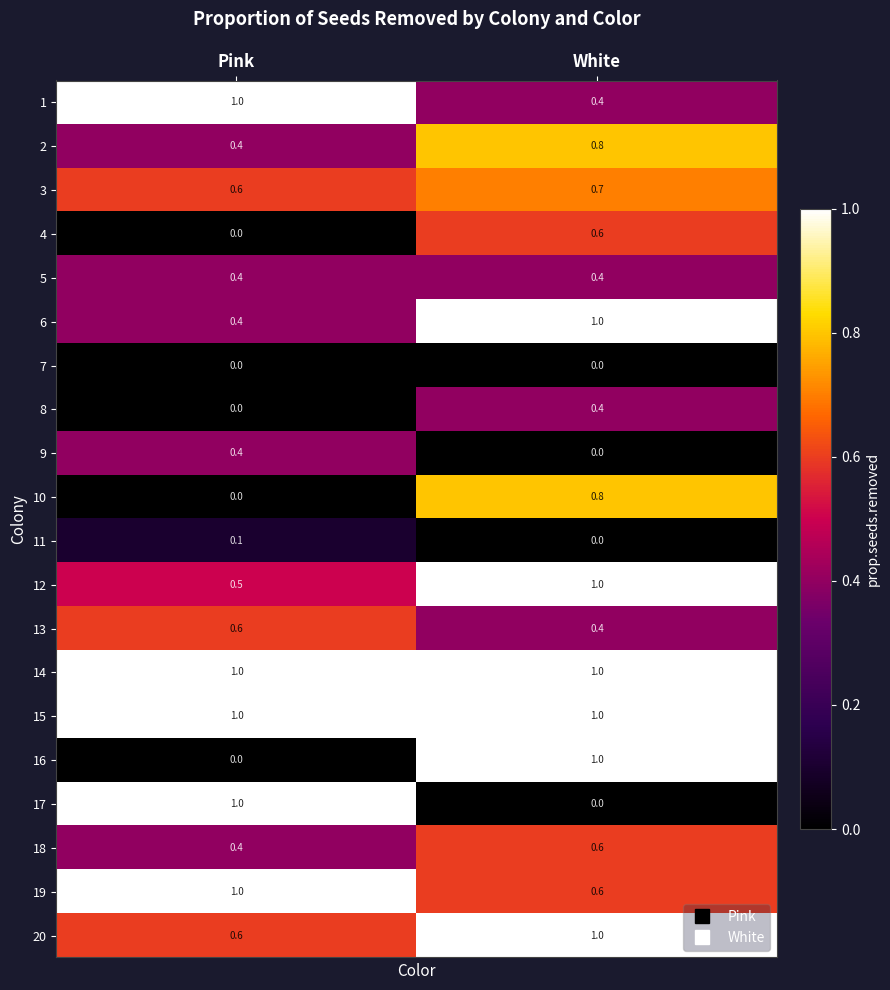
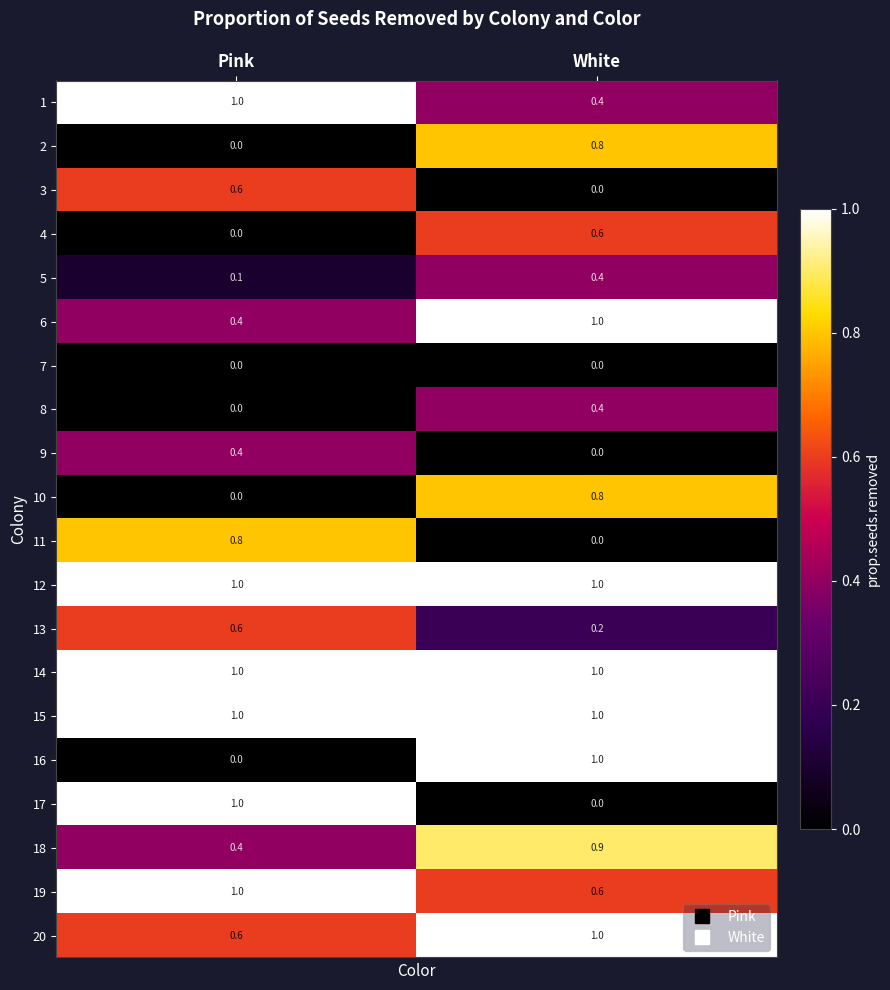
2, Pink: 0.4 -> 0.0
3, White: 0.7 -> 0.0
5, Pink: 0.4 -> 0.1
11, Pink: 0.1 -> 0.8
12, Pink: 0.5 -> 1.0
13, White: 0.4 -> 0.2
18, White: 0.6 -> 0.9
